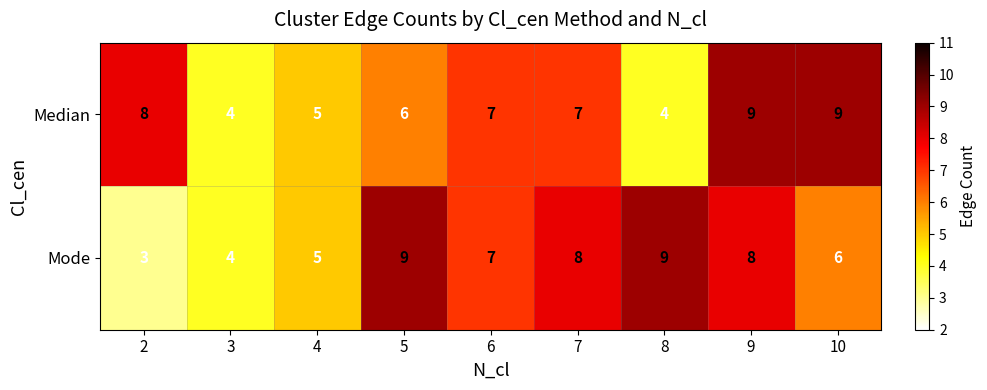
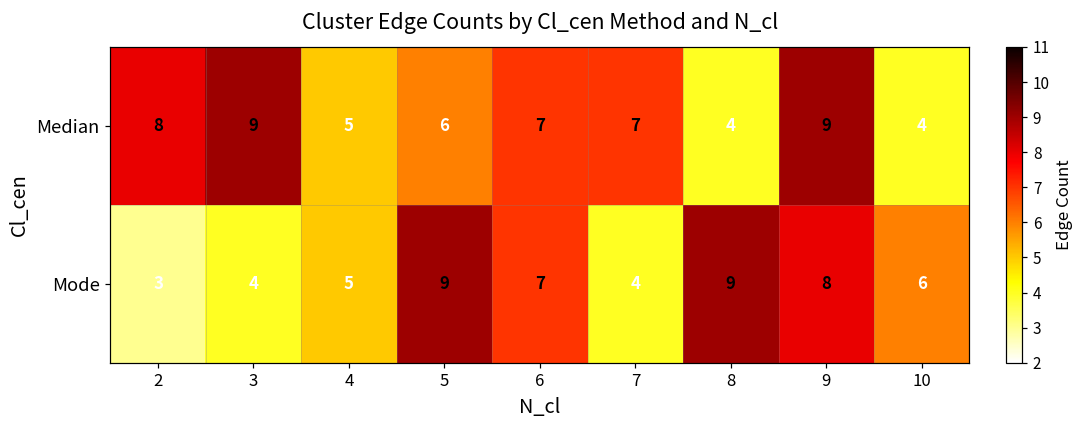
Median, 3: 4 -> 9
Median, 10: 9 -> 4
Mode, 7: 8 -> 4
